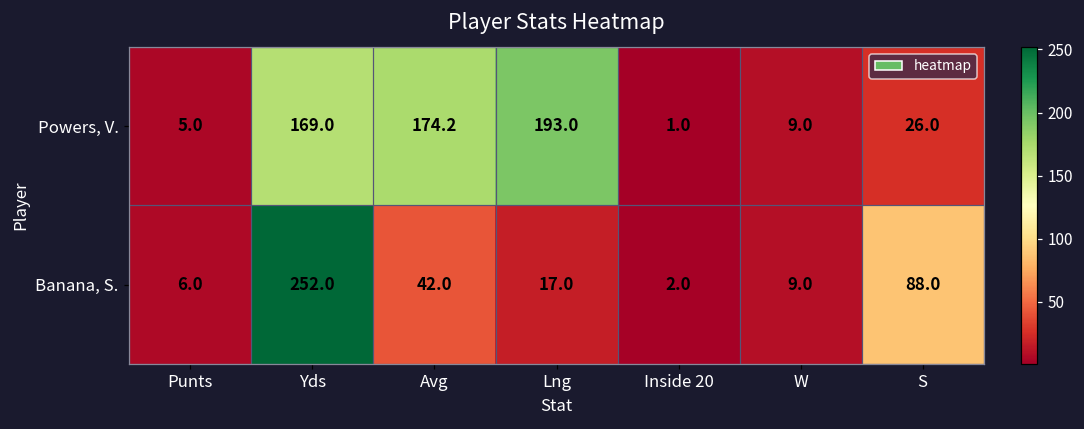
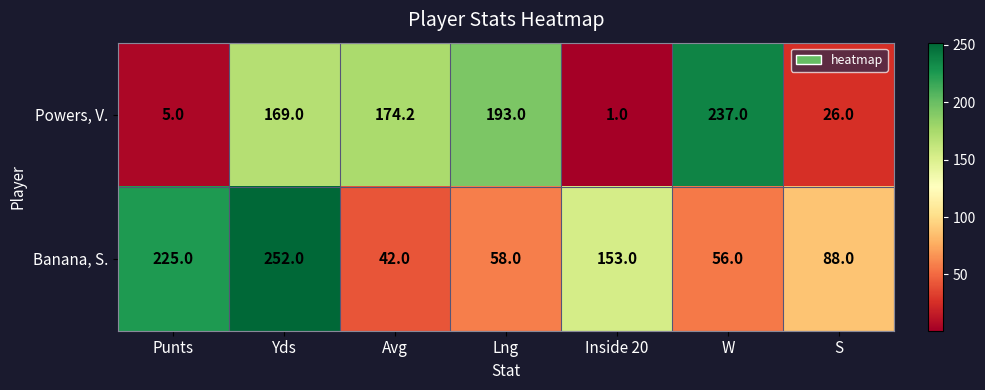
Powers, V., W: 9.0 -> 237.0
Banana, S., Punts: 6.0 -> 225.0
Banana, S., Lng: 17.0 -> 58.0
Banana, S., Inside 20: 2.0 -> 153.0
Banana, S., W: 9.0 -> 56.0
